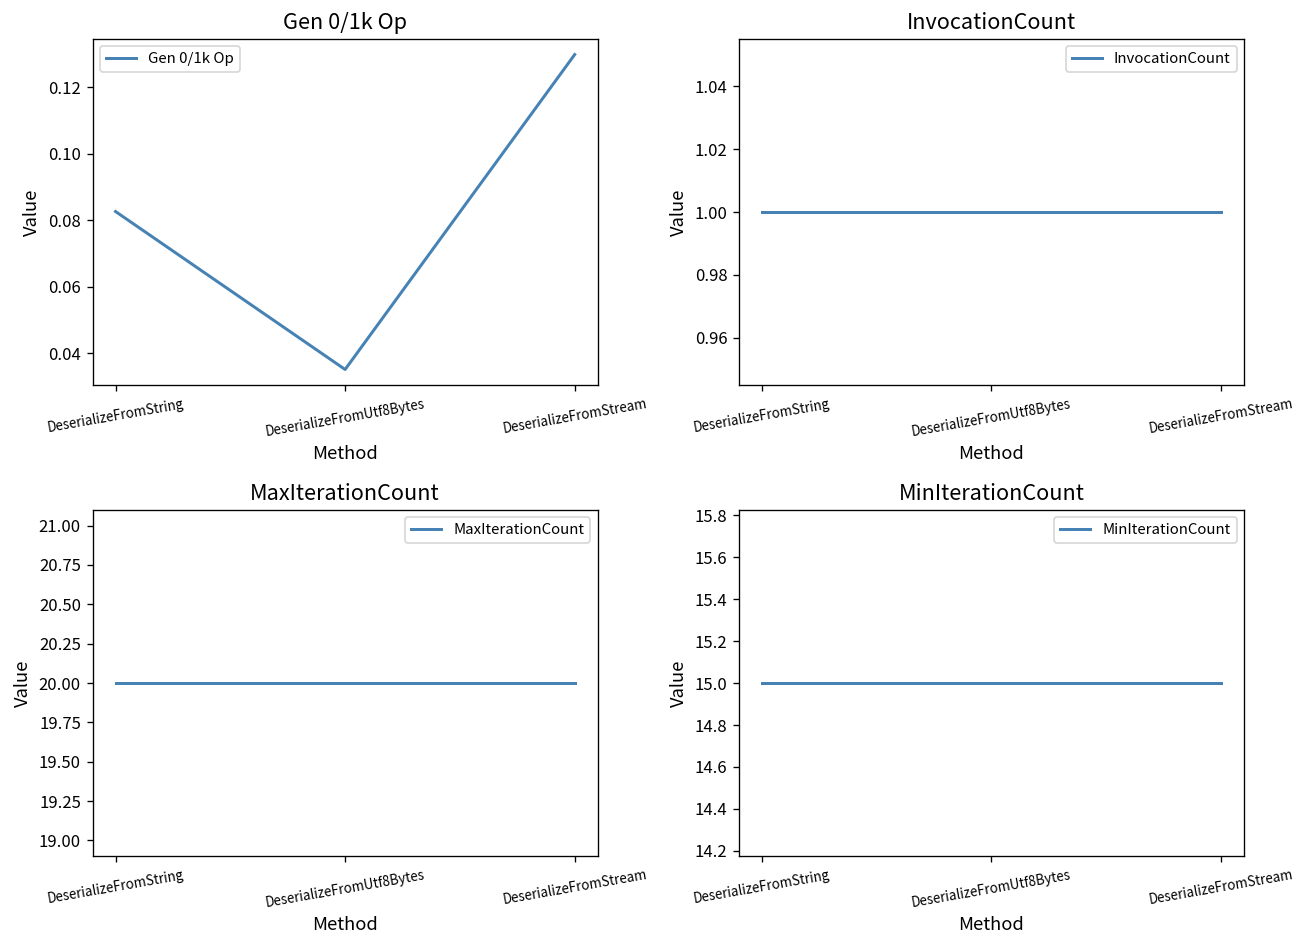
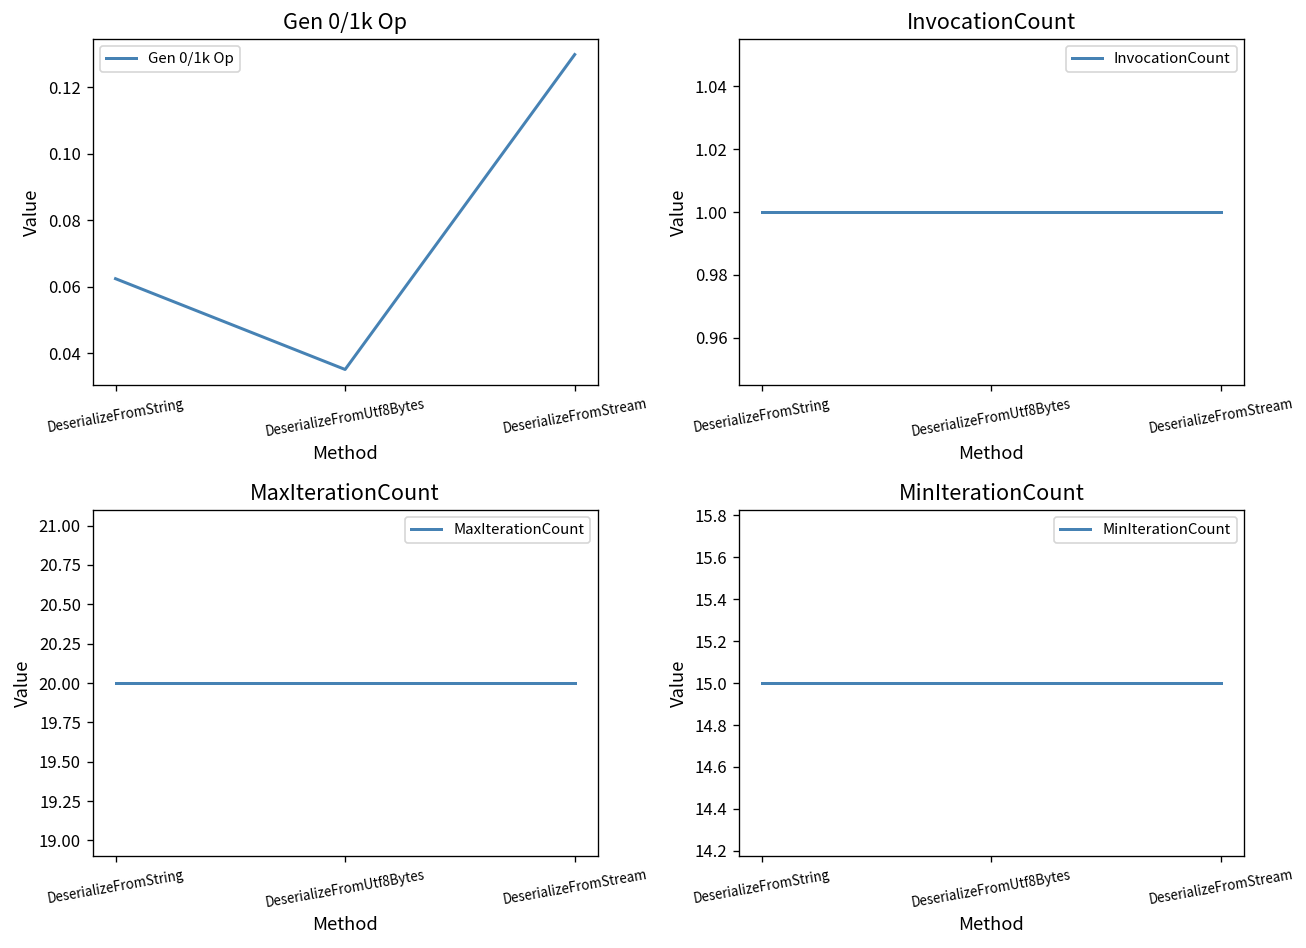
Gen 0/1k Op, DeserializeFromString: 0.083 -> 0.062
